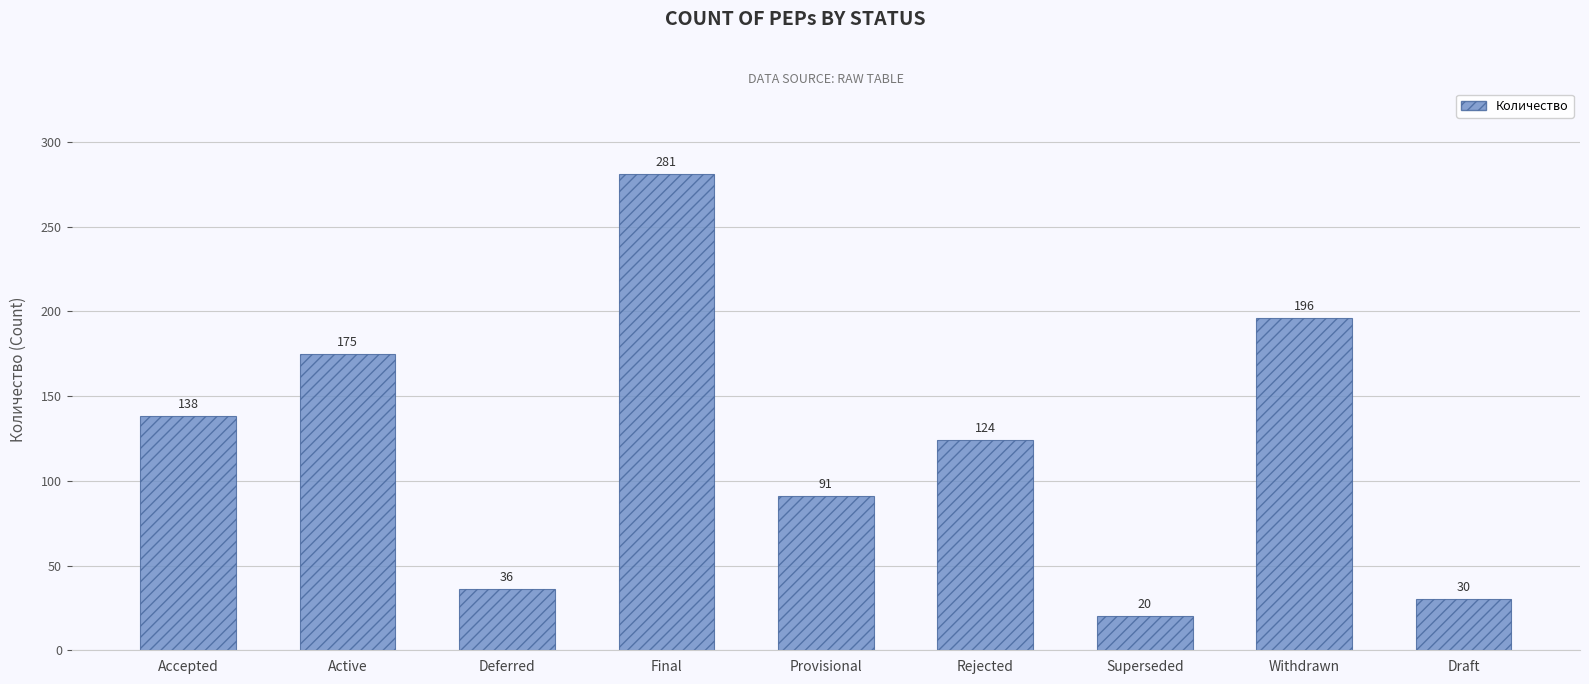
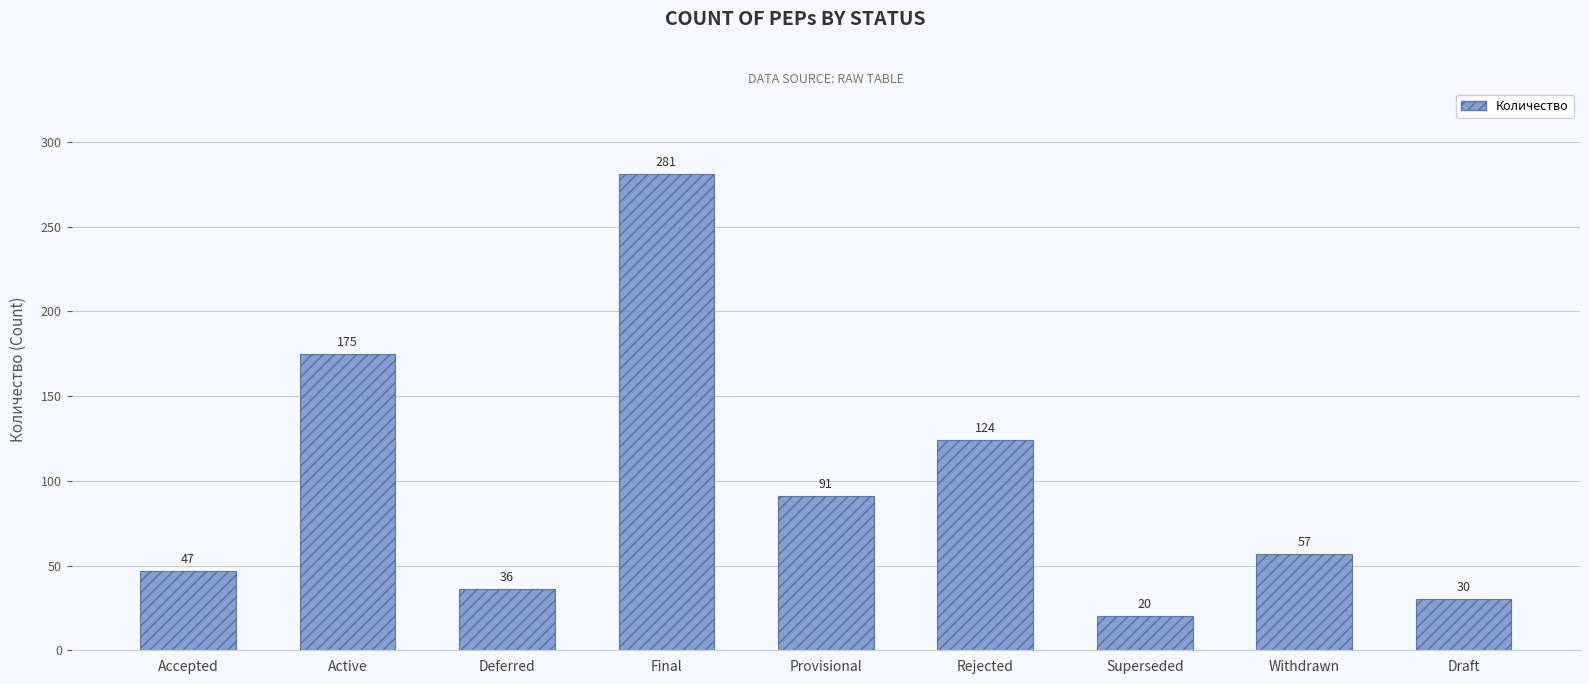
Accepted: 138 -> 47
Withdrawn: 196 -> 57
